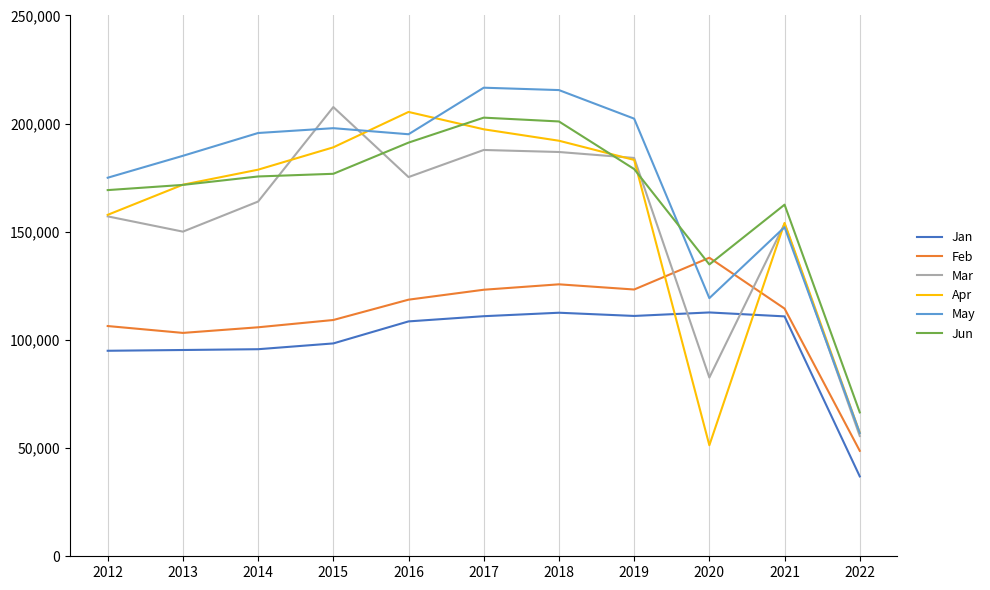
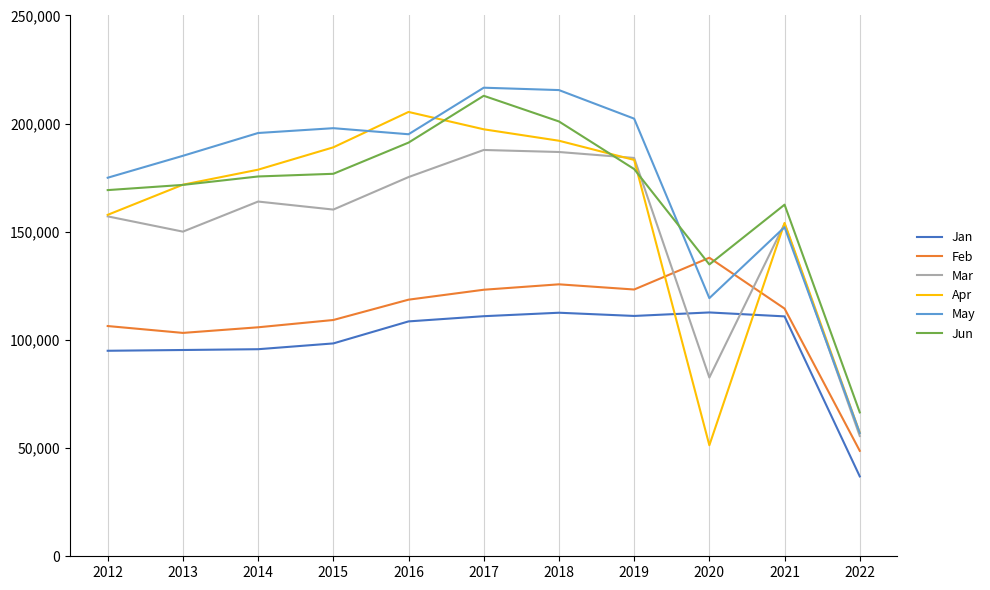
Mar, 2015: 208,000 -> 160,000
Jun, 2017: 203,000 -> 213,000
